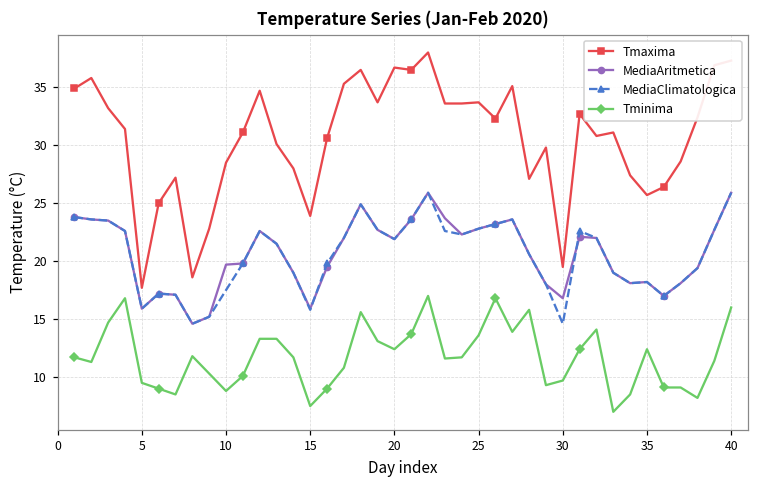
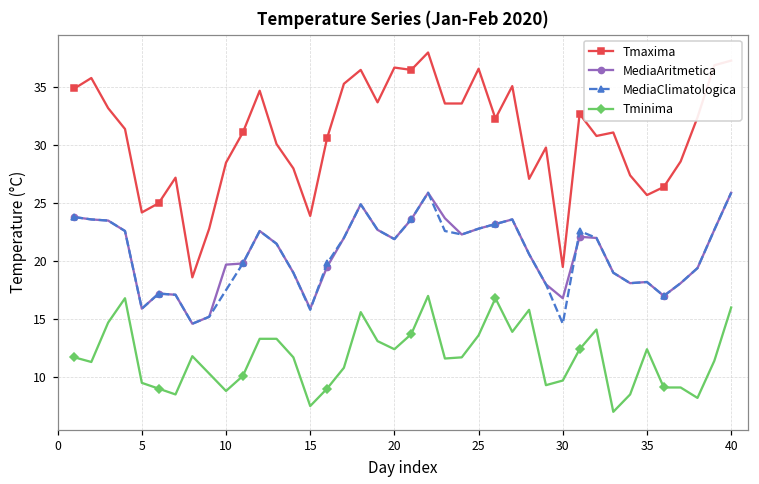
Tmaxima, 5: 17.7 -> 24.2
Tmaxima, 25: 33.7 -> 36.6
